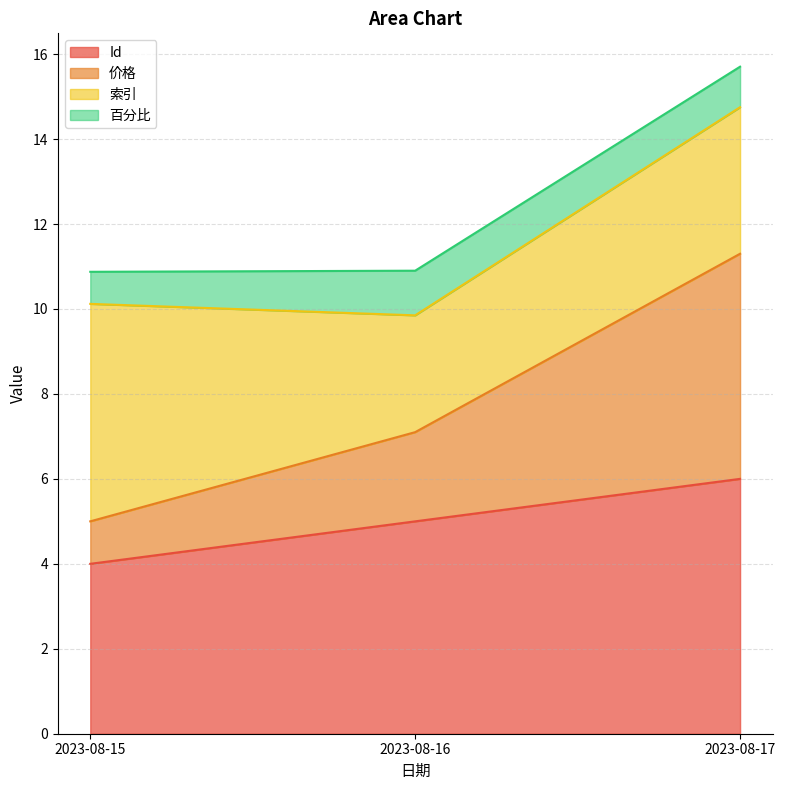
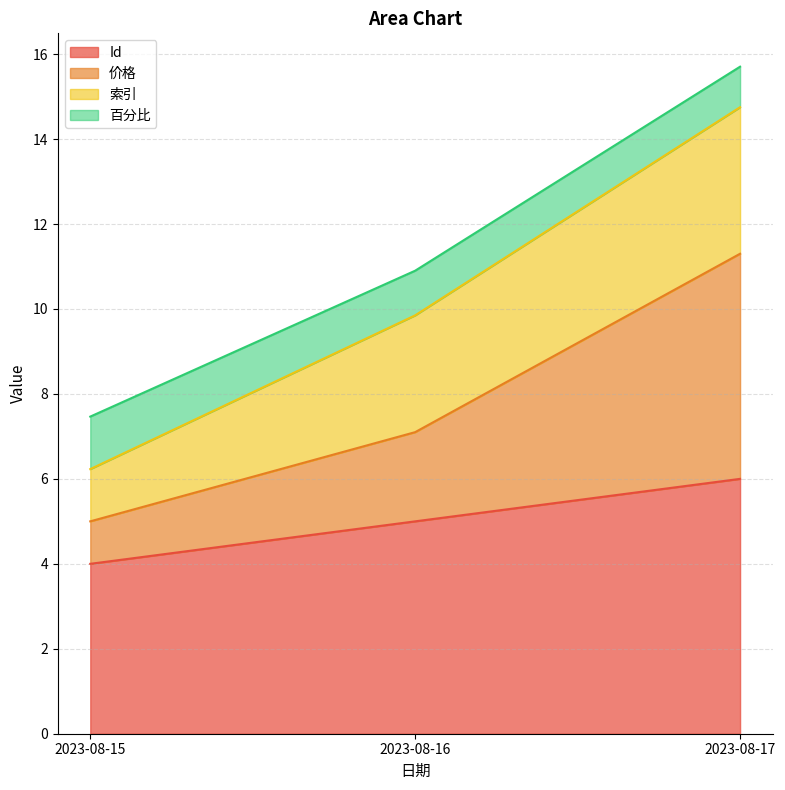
索引, 2023-08-15: 5.1 -> 1.2
百分比, 2023-08-15: 0.8 -> 1.2
